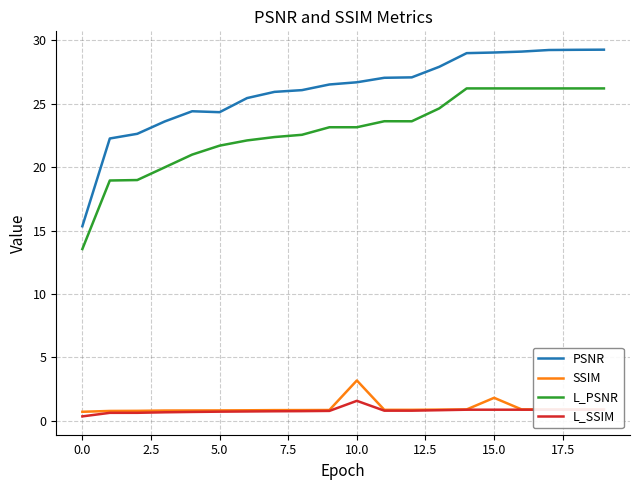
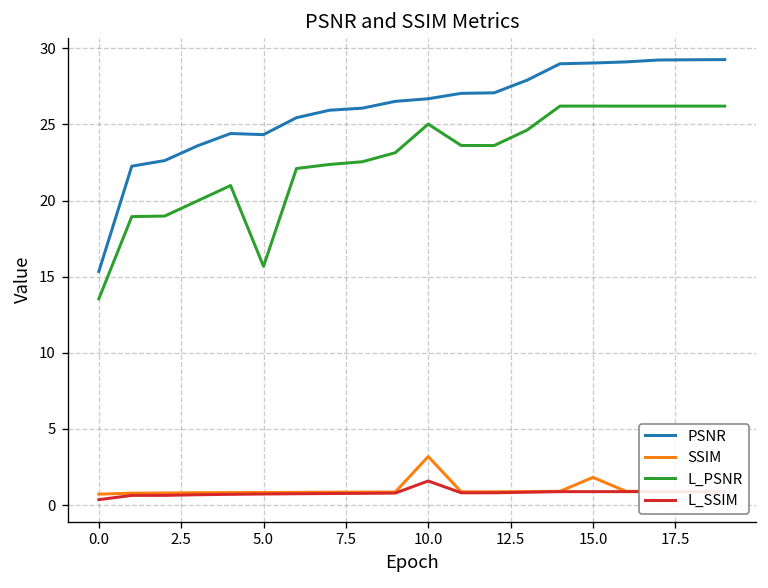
L_PSNR, 5.0: 21.7 -> 15.7
L_PSNR, 10.0: 23.1 -> 25.0
